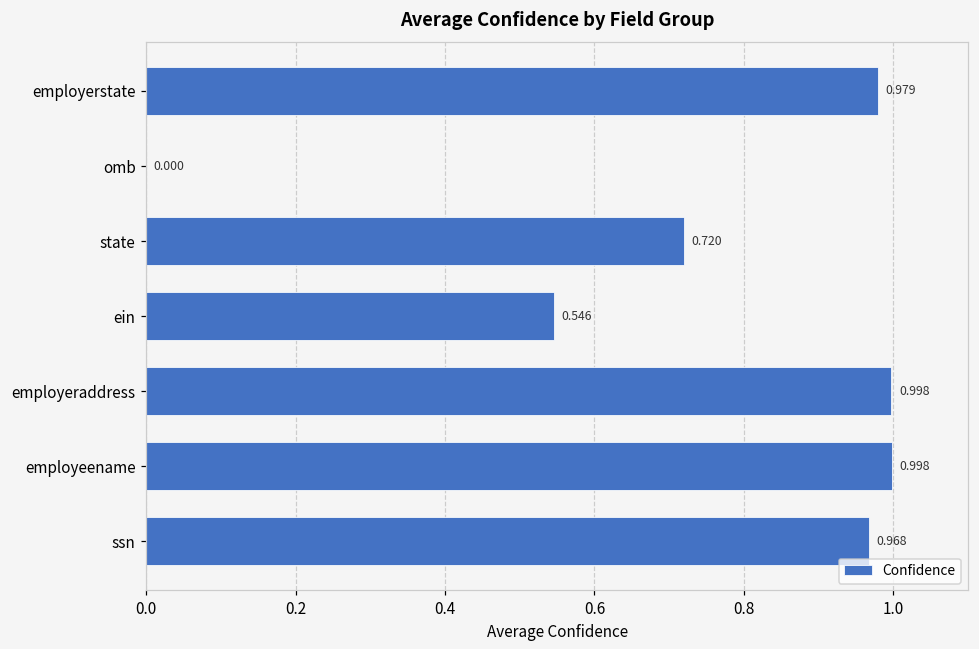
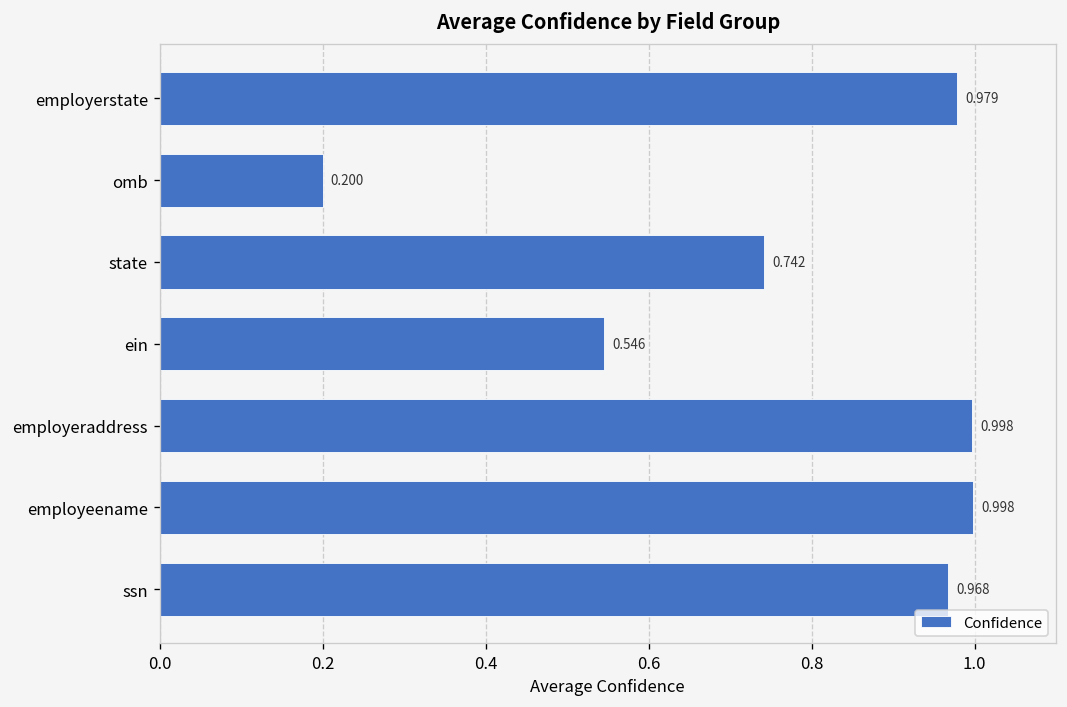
omb: 0.000 -> 0.200
state: 0.720 -> 0.742
